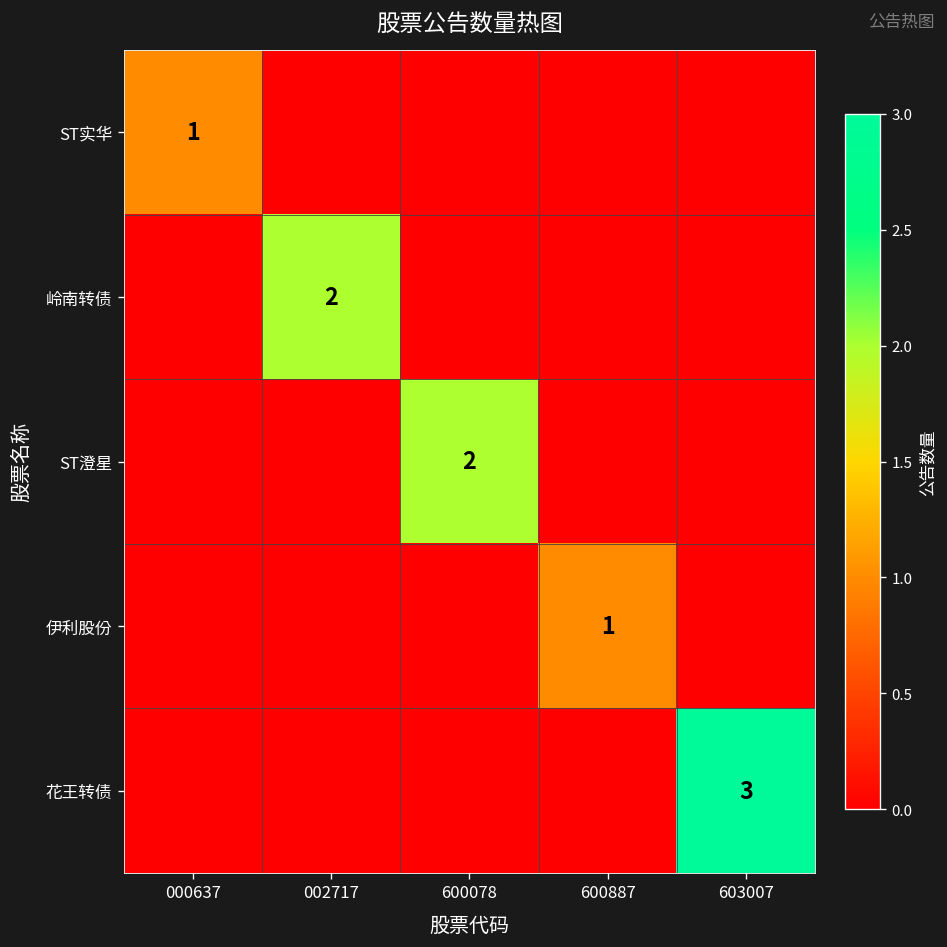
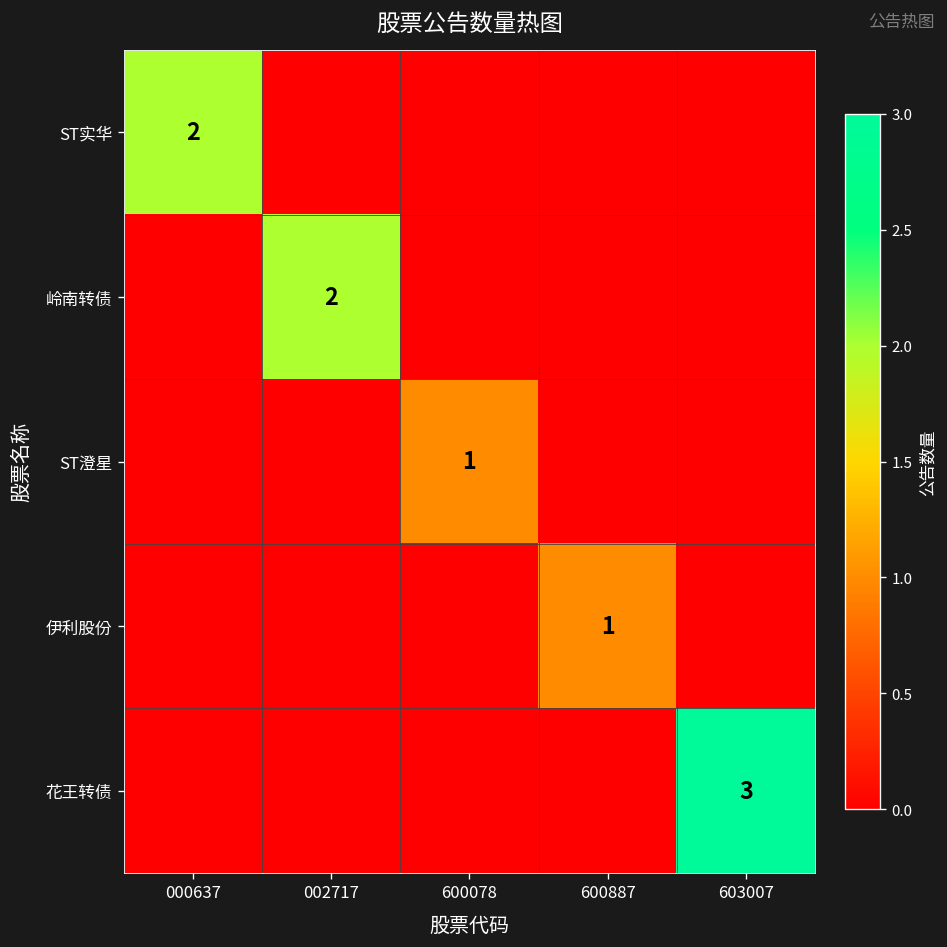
ST实华, 000637: 1 -> 2
ST澄星, 600078: 2 -> 1
